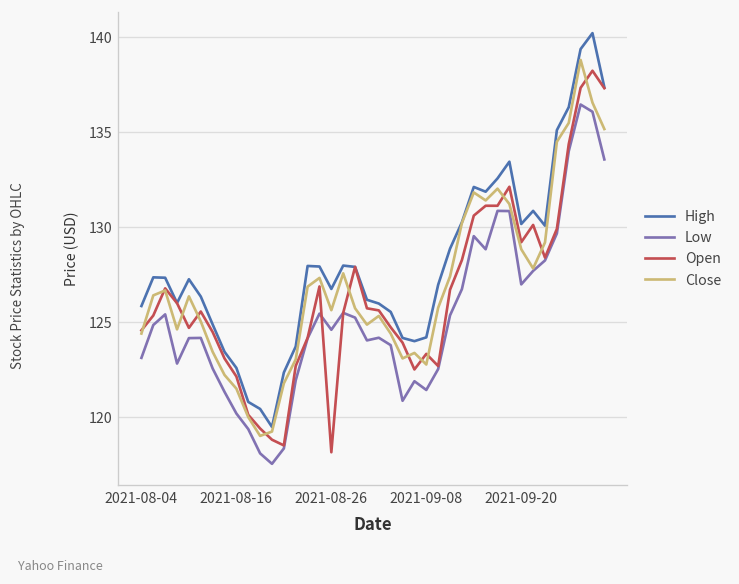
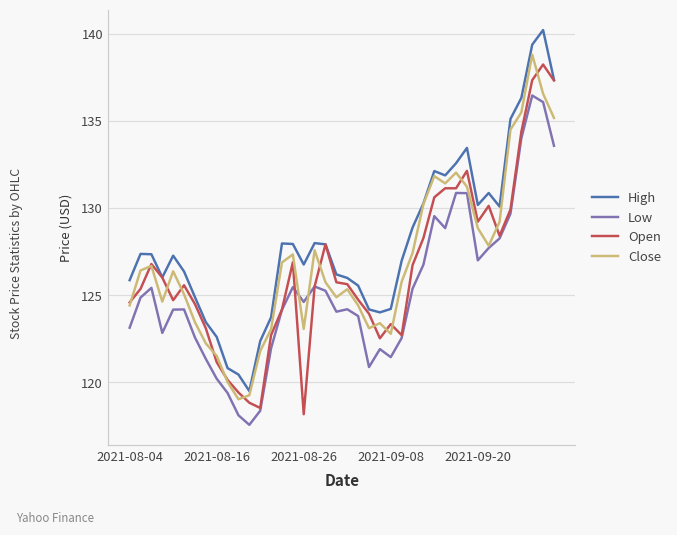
Open, 2021-08-16: 122.1 -> 121.1
Close, 2021-08-26: 125.6 -> 123.0
